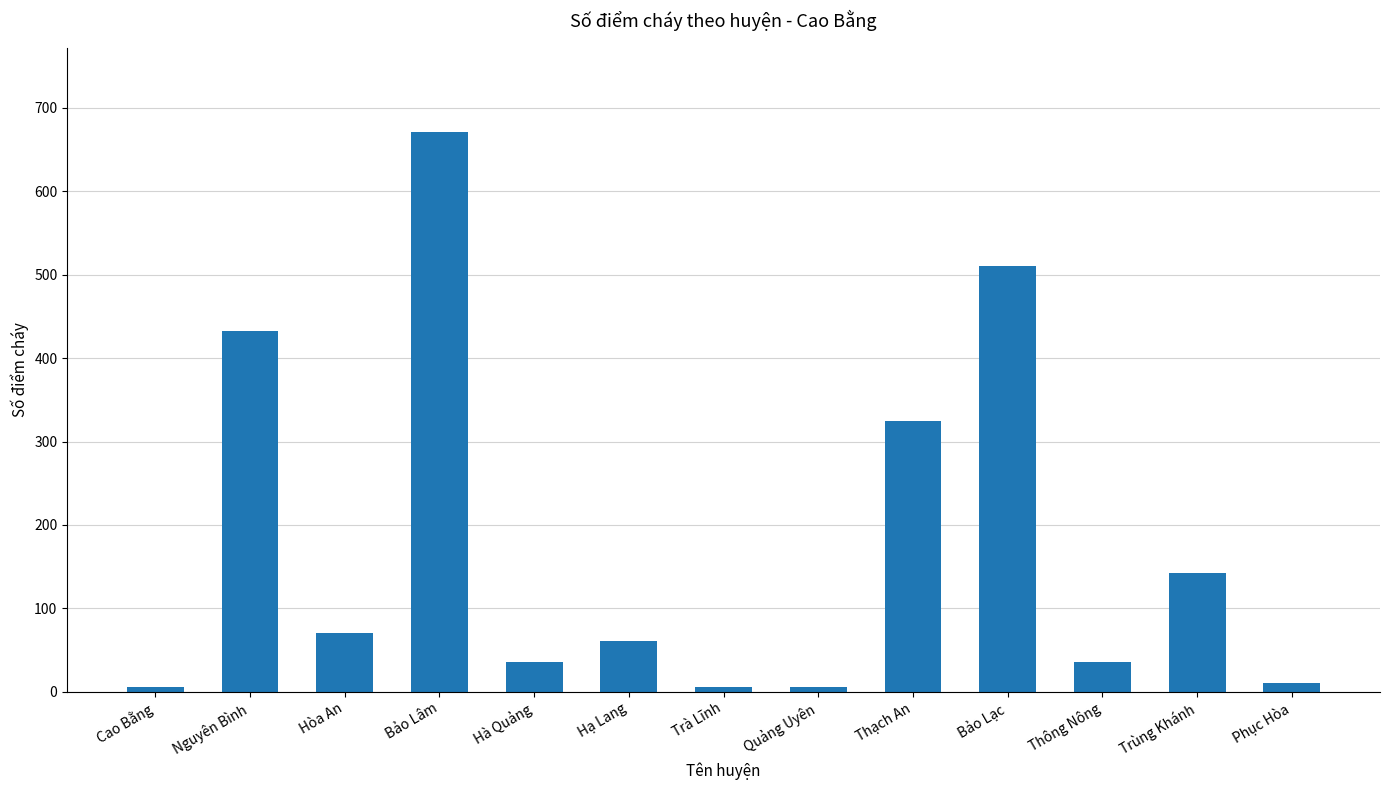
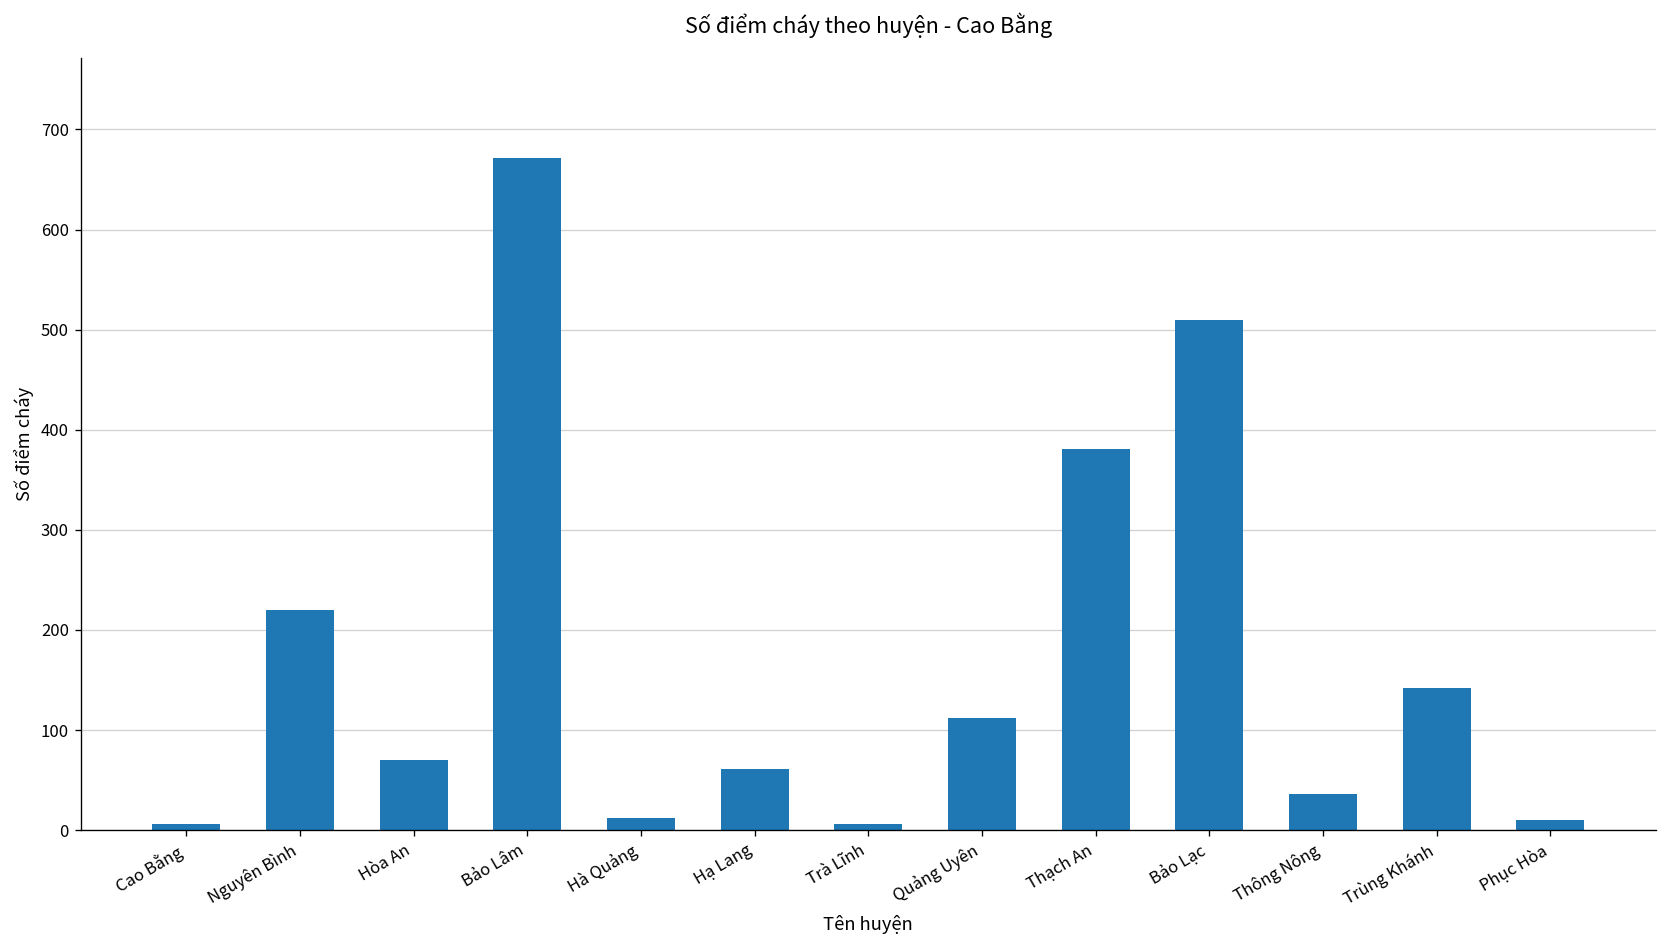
Nguyên Bình: 430 -> 220
Hà Quảng: 40 -> 10
Quảng Uyên: 10 -> 110
Thạch An: 330 -> 380
